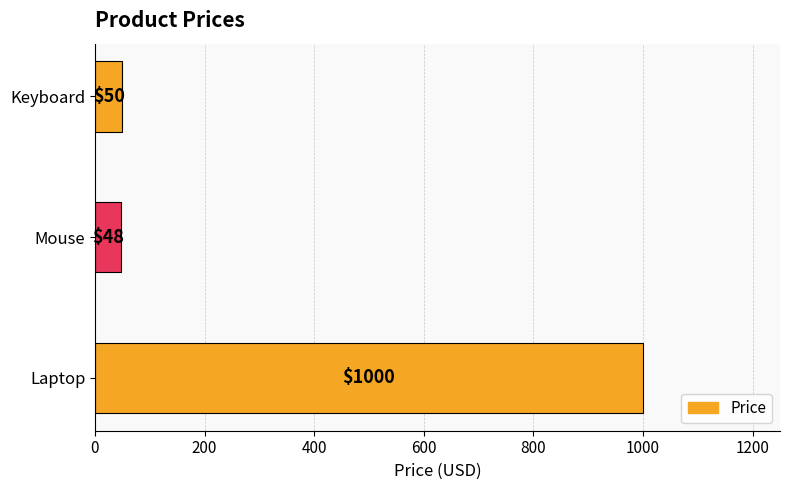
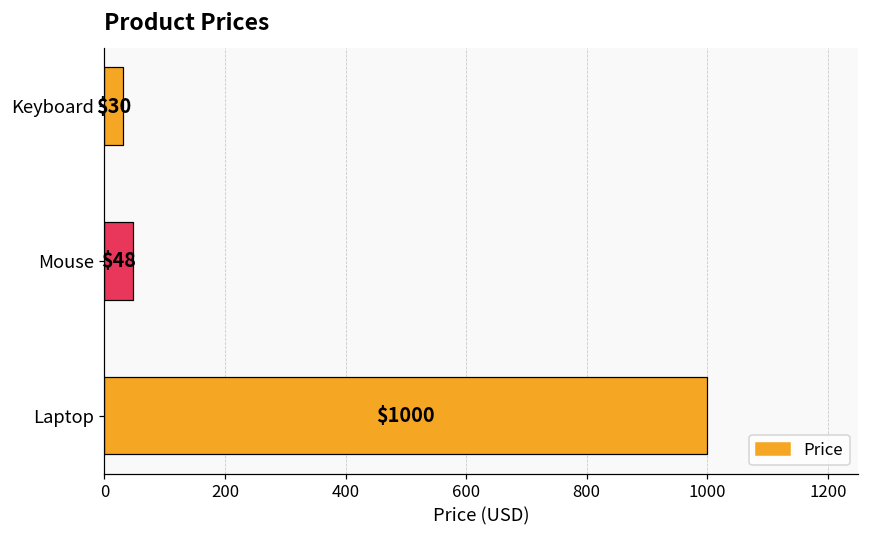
Keyboard: $50 -> $30
